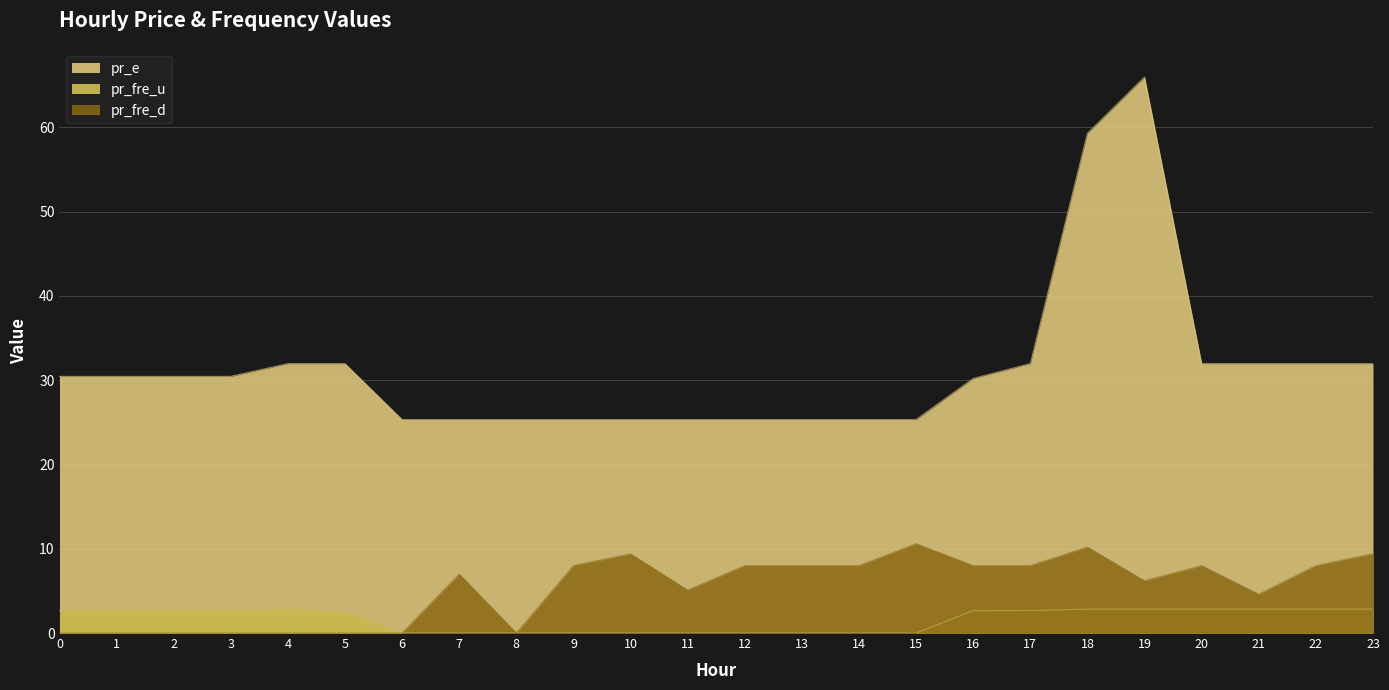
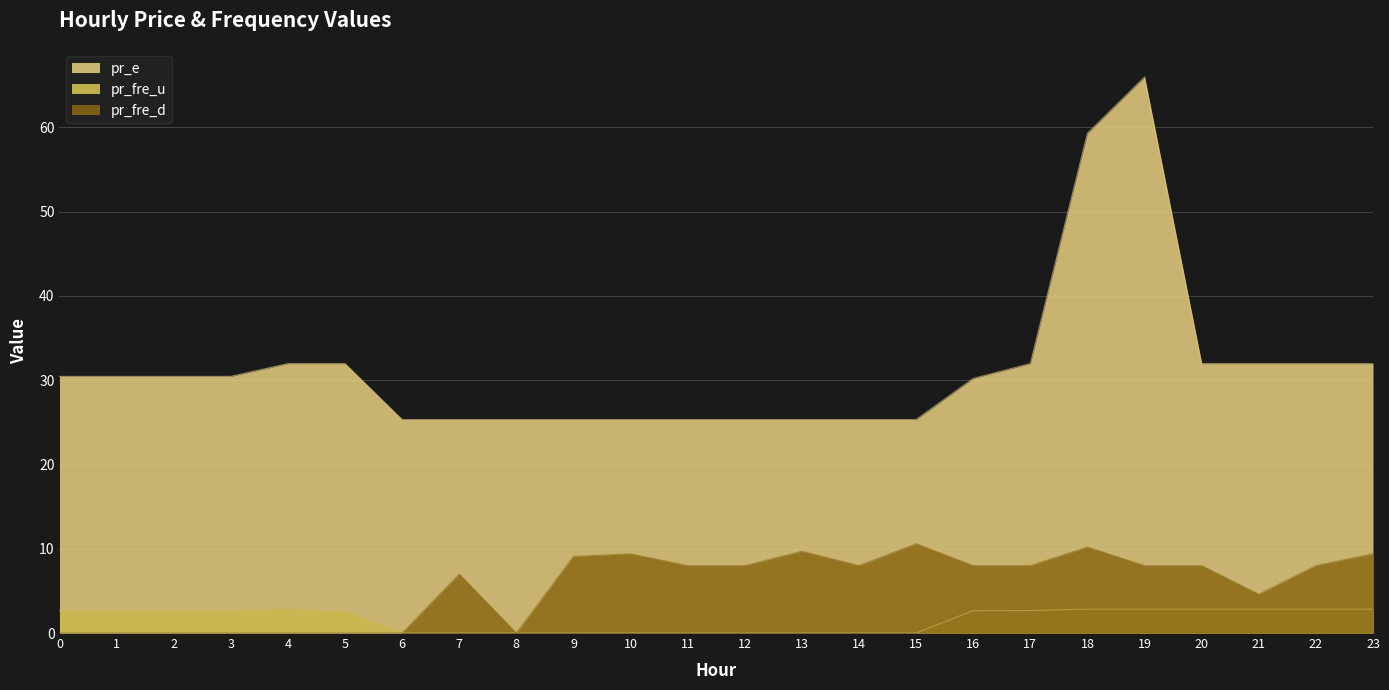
pr_fre_d, 9: 8 -> 9
pr_fre_d, 11: 5 -> 8
pr_fre_d, 13: 8 -> 10
pr_fre_d, 19: 6 -> 8
